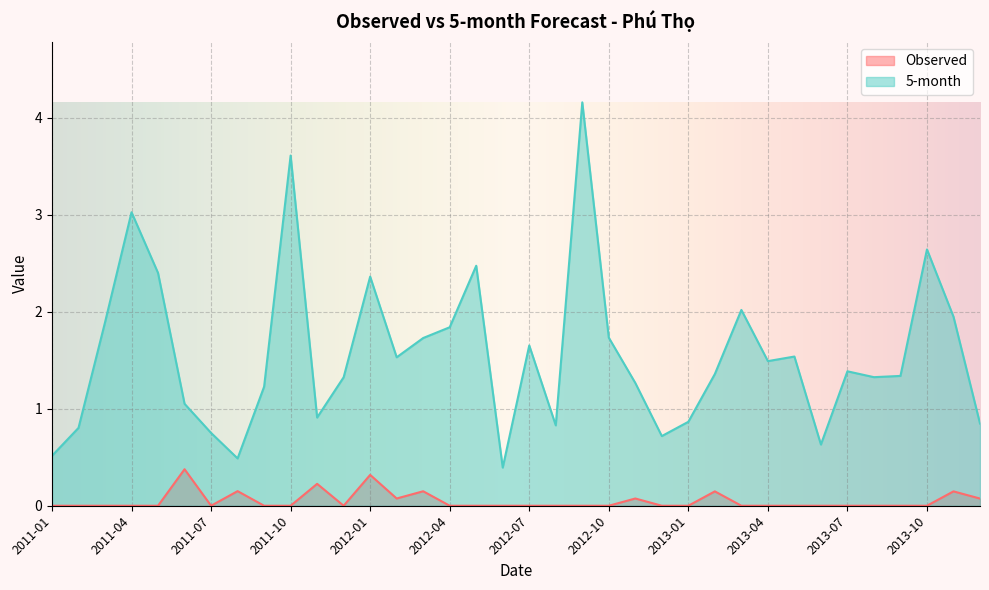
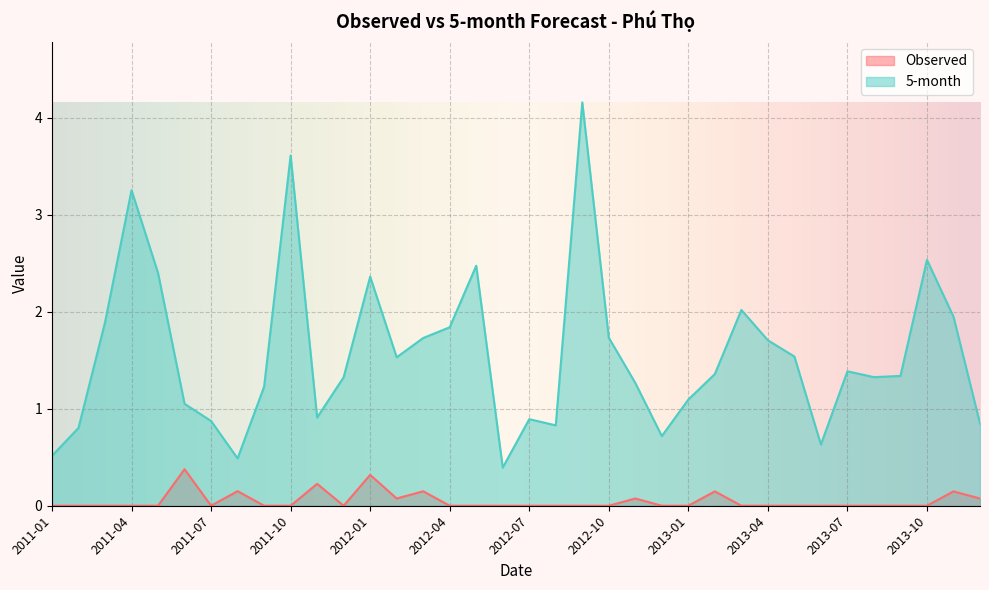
5-month, 2011-04: 3.0 -> 3.3
5-month, 2011-07: 0.8 -> 0.9
5-month, 2012-07: 1.7 -> 0.9
5-month, 2013-01: 0.9 -> 1.1
5-month, 2013-04: 1.5 -> 1.7
5-month, 2013-10: 2.6 -> 2.5
